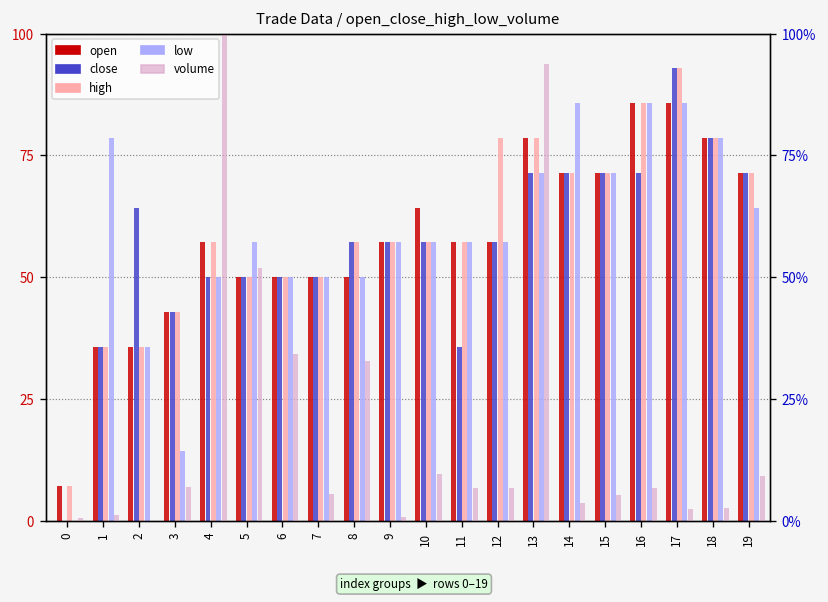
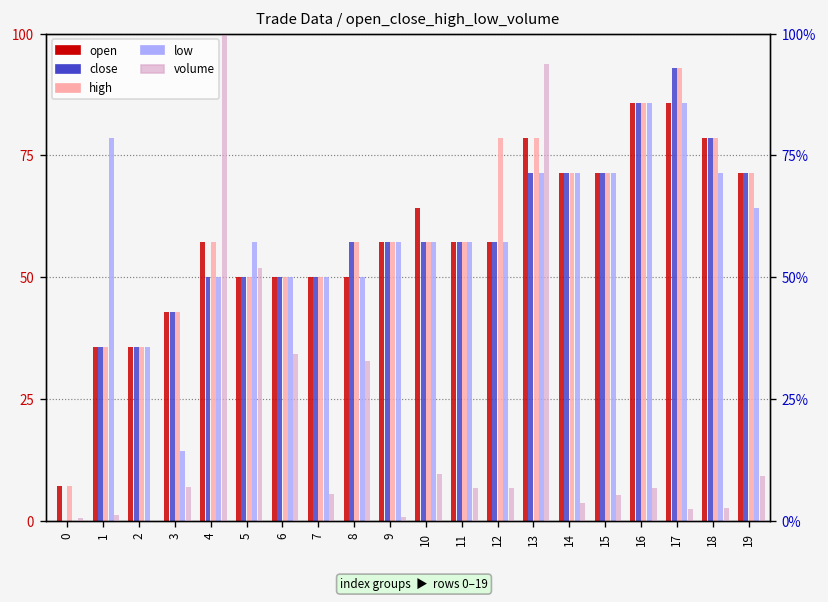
close, 2: 64 -> 36
close, 11: 36 -> 57
low, 14: 86 -> 71
close, 16: 71 -> 86
low, 18: 79 -> 71
